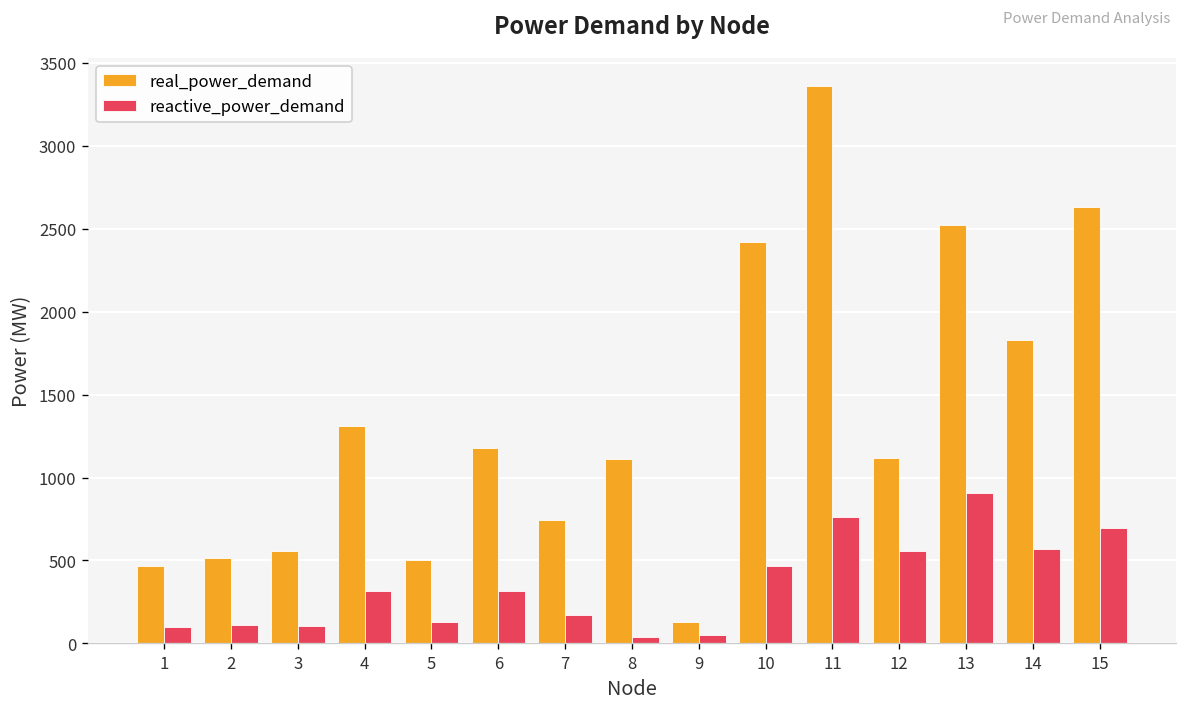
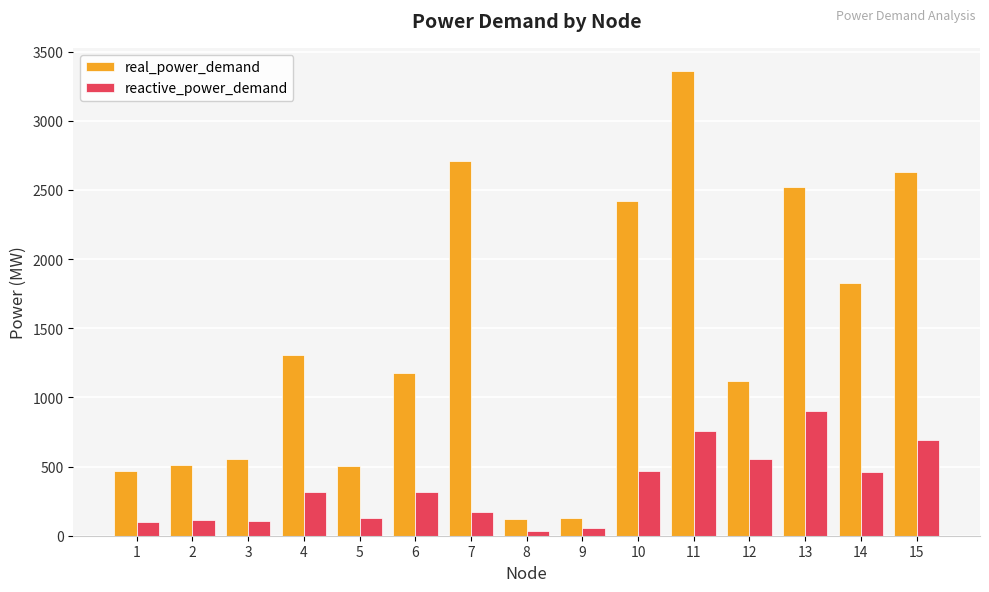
real_power_demand, 7: 750 -> 2710
real_power_demand, 8: 1110 -> 120
reactive_power_demand, 14: 570 -> 460
